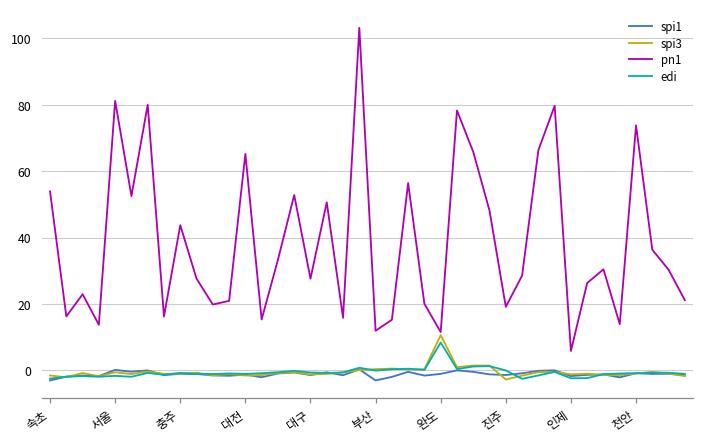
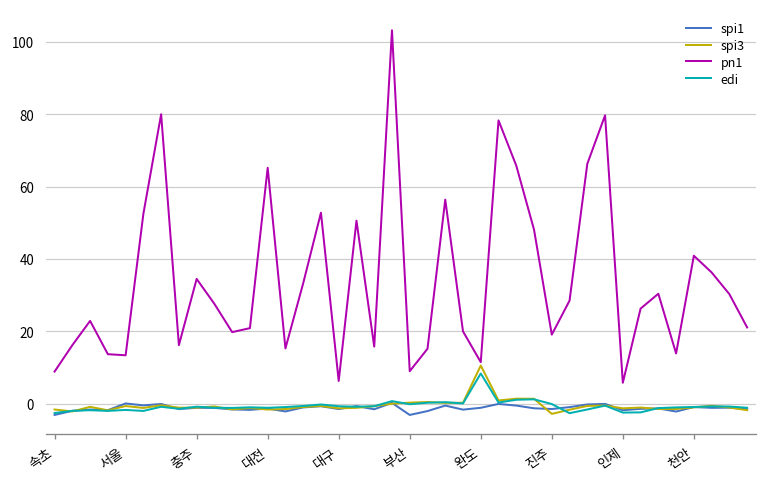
pn1, 속초: 54 -> 9
pn1, 서울: 81 -> 13
pn1, 충주: 44 -> 35
pn1, 대구: 28 -> 6
pn1, 부산: 12 -> 9
pn1, 천안: 74 -> 41
